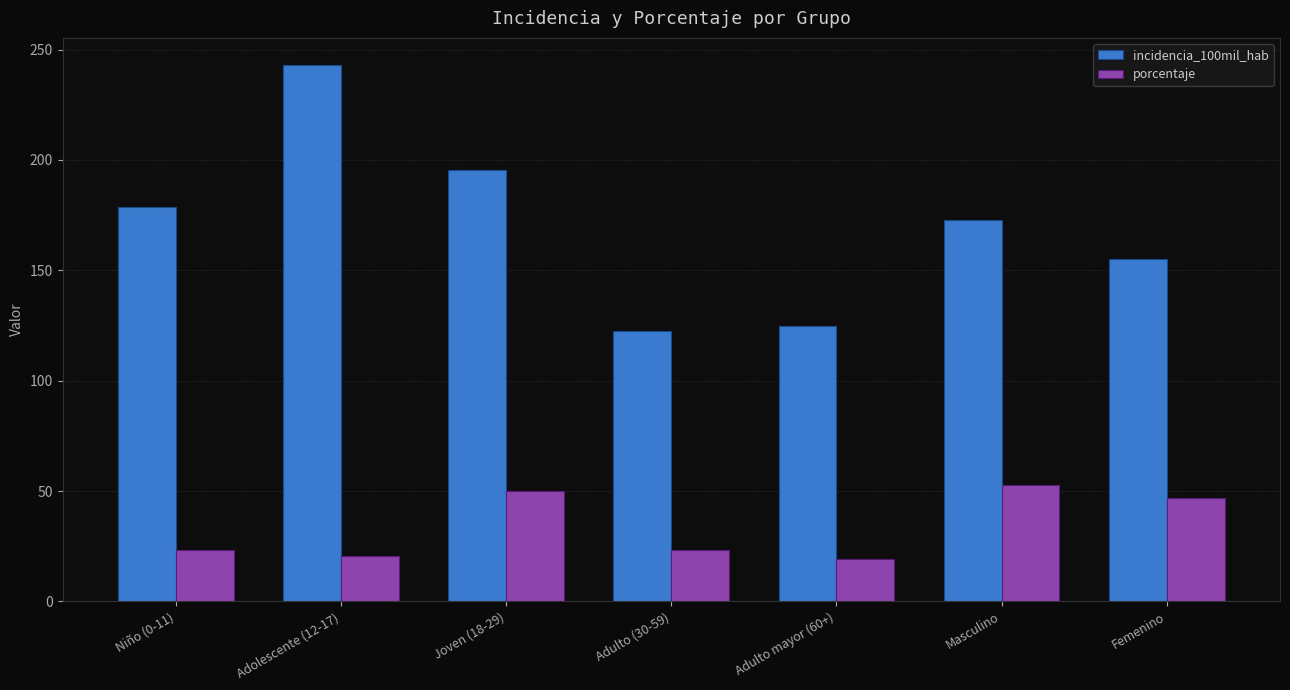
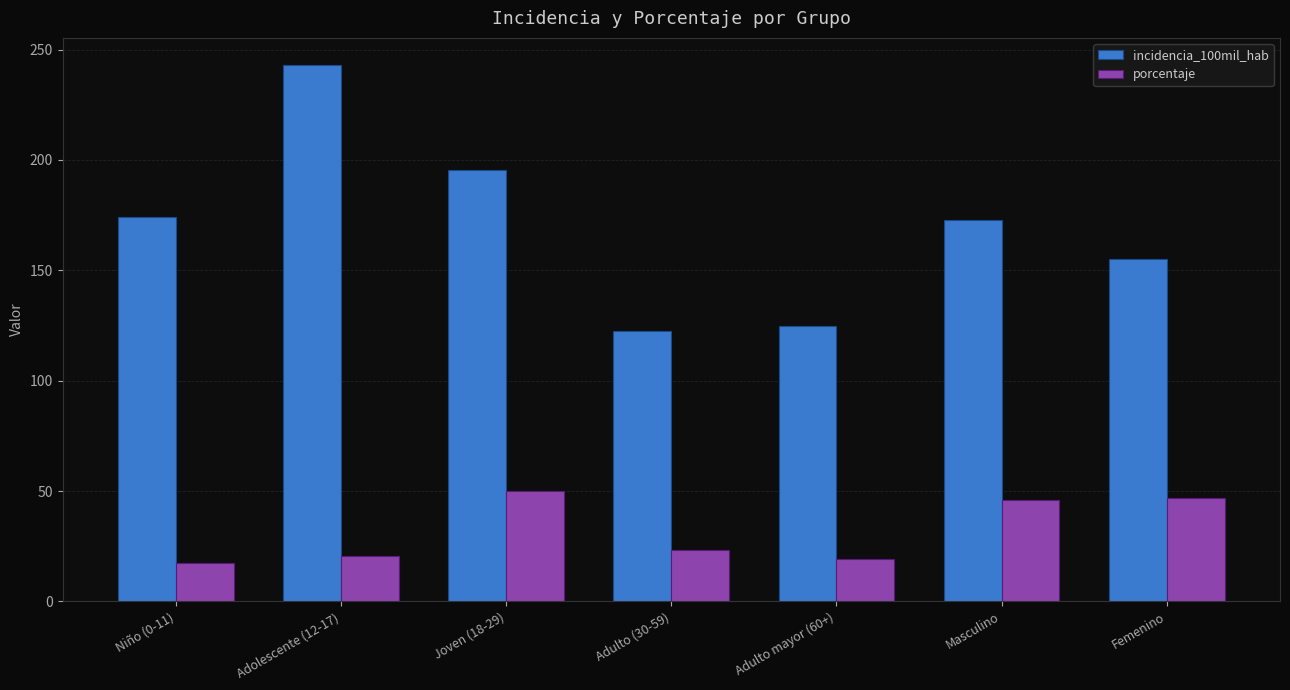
incidencia_100mil_hab, Niño (0-11): 179 -> 174
porcentaje, Niño (0-11): 24 -> 18
porcentaje, Masculino: 53 -> 46
